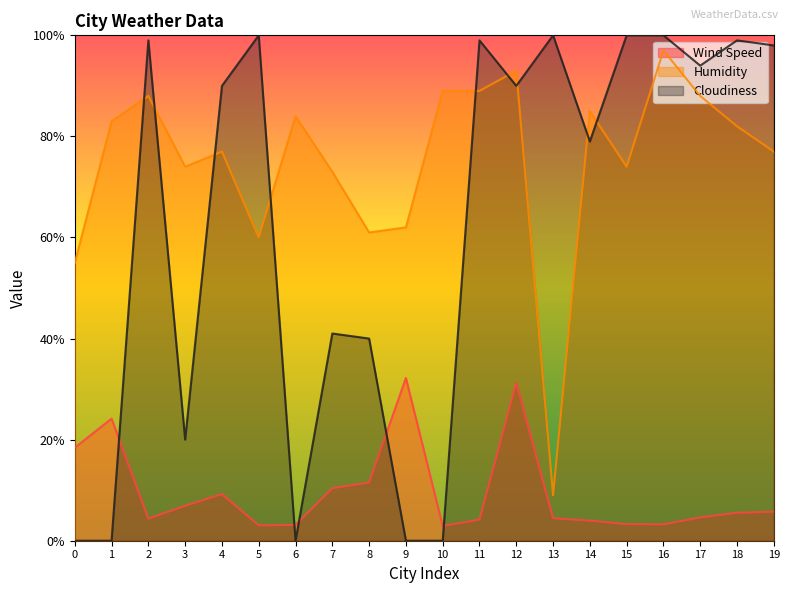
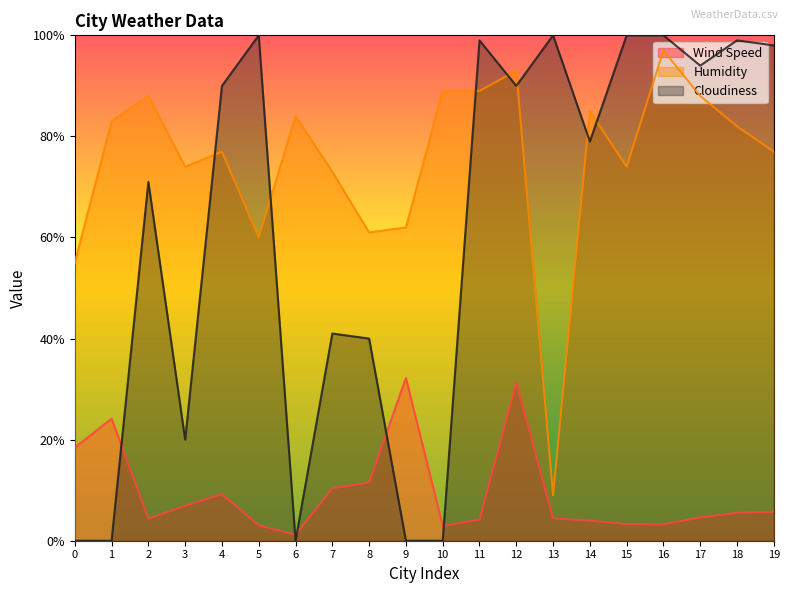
Cloudiness, 2: 99% -> 71%
Wind Speed, 6: 3% -> 1%
